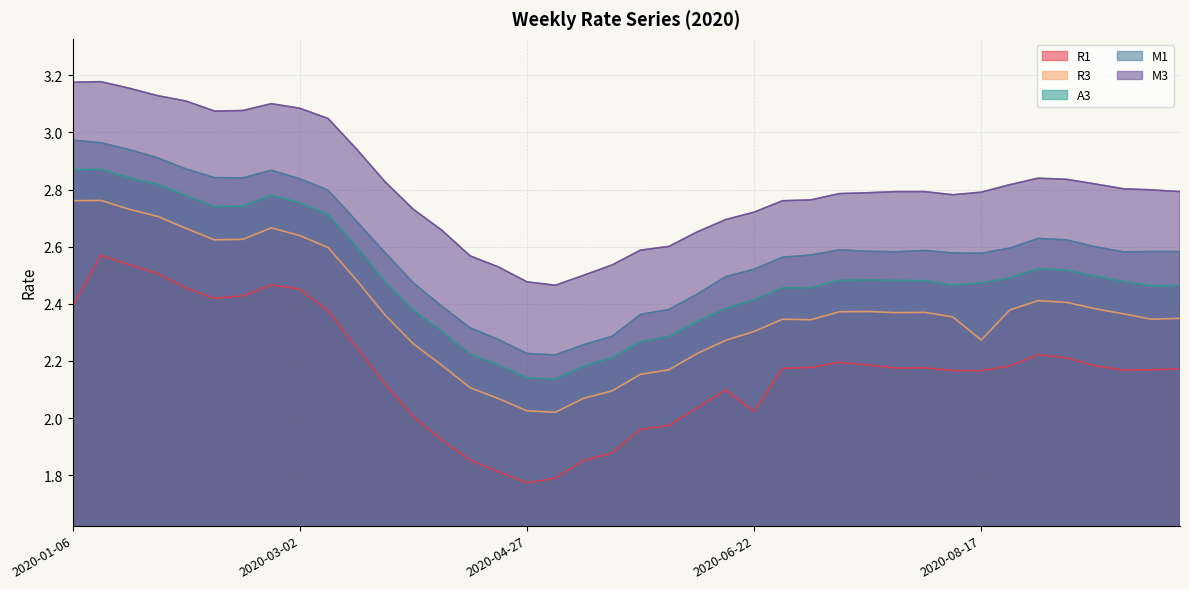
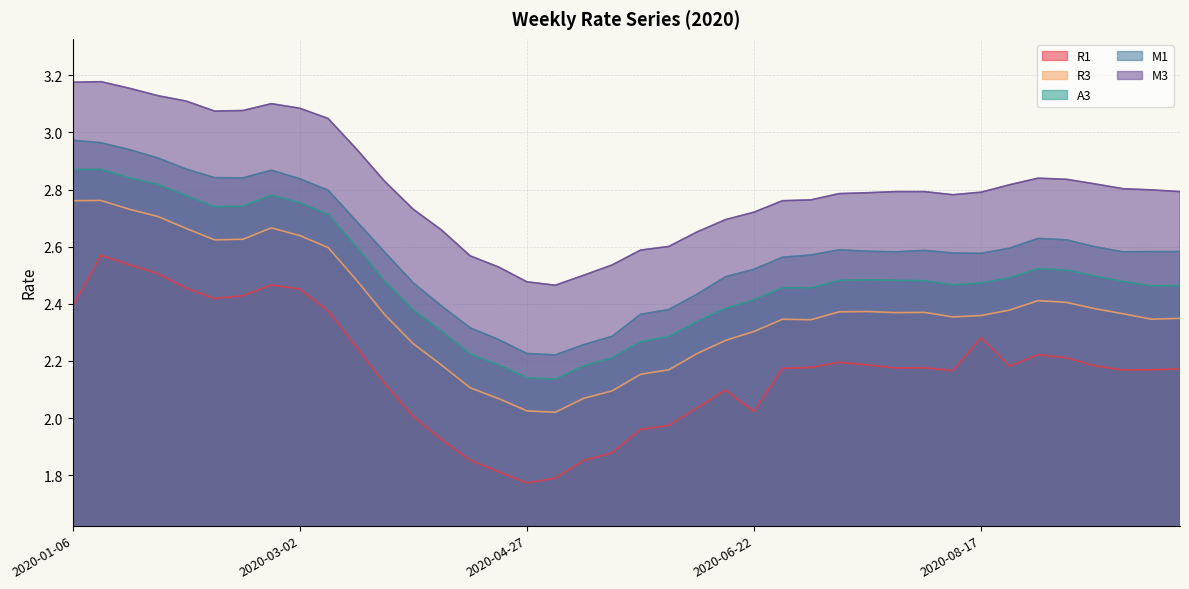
R1, 2020-08-17: 2.17 -> 2.28
R3, 2020-08-17: 2.27 -> 2.36
